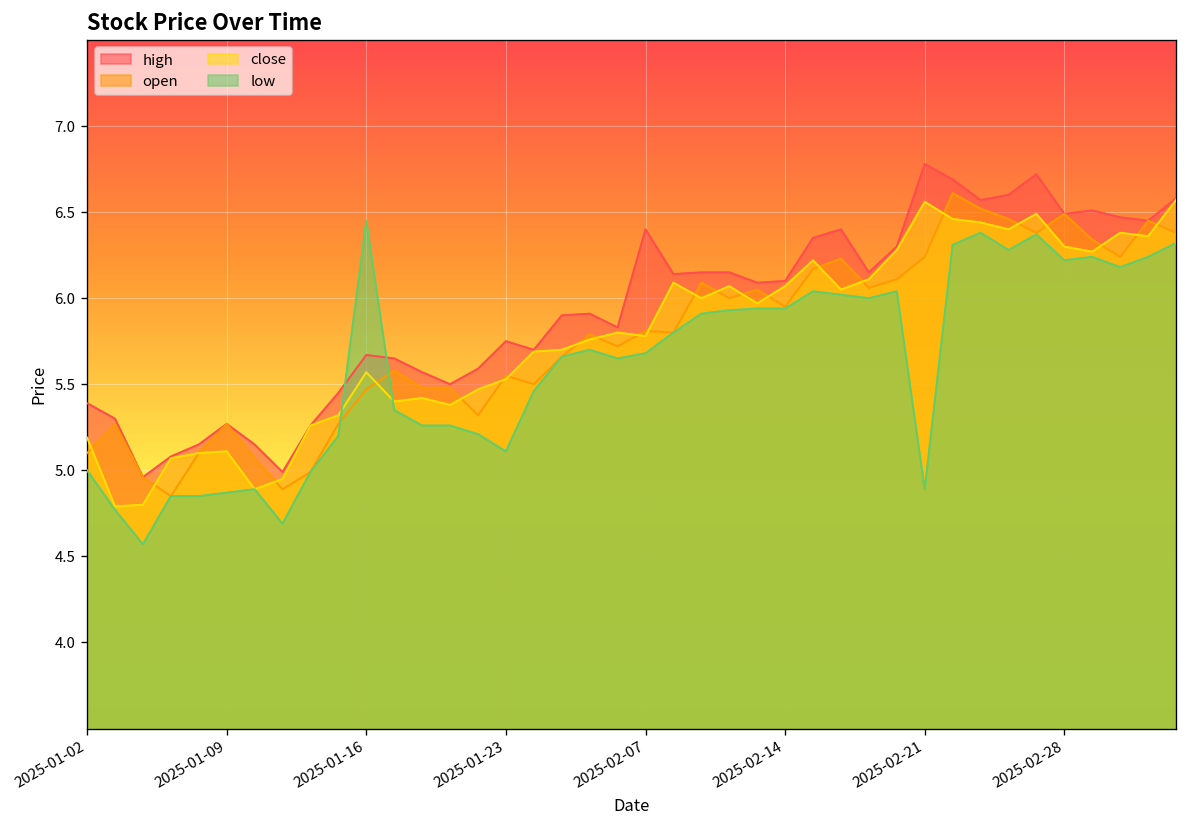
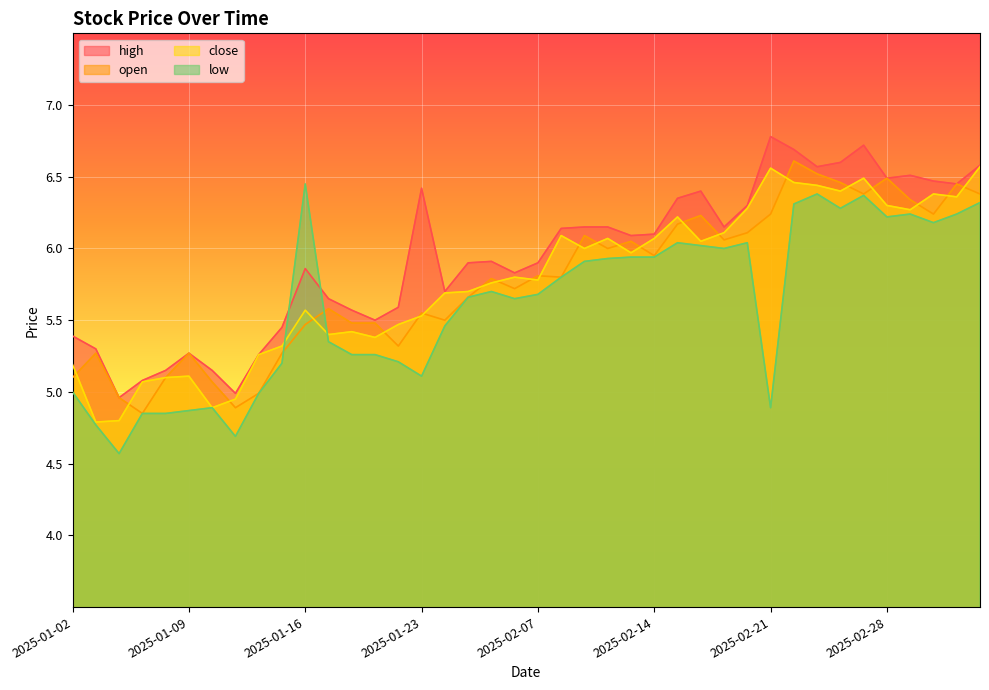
high, 2025-01-16: 5.67 -> 5.86
high, 2025-01-23: 5.75 -> 6.42
high, 2025-02-07: 6.4 -> 5.9
